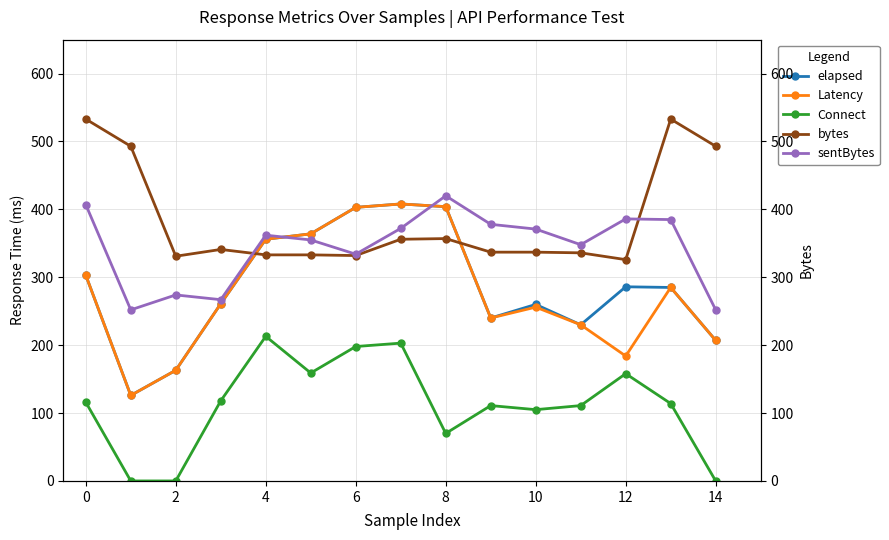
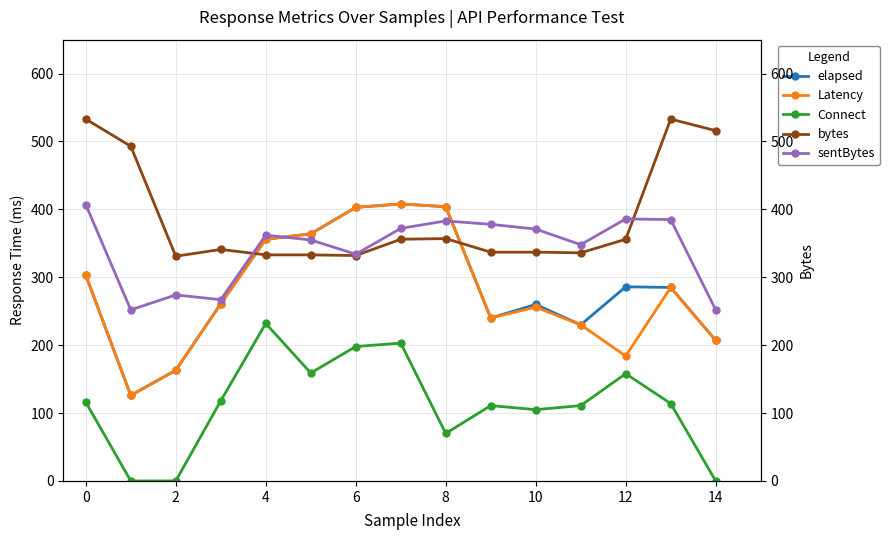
Connect, 4: 210 -> 230
sentBytes, 8: 420 -> 380
bytes, 12: 330 -> 360
bytes, 14: 490 -> 520
